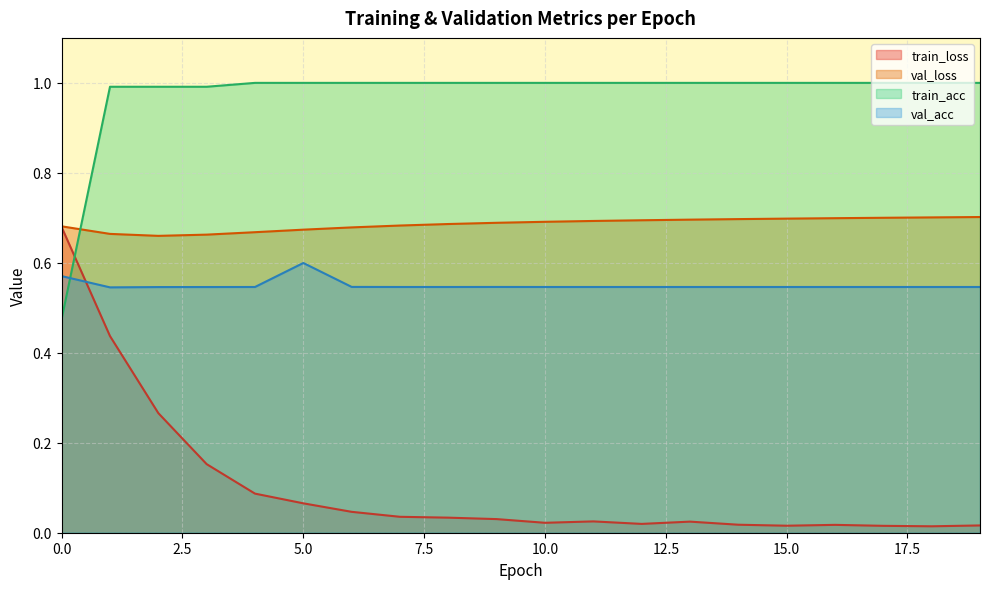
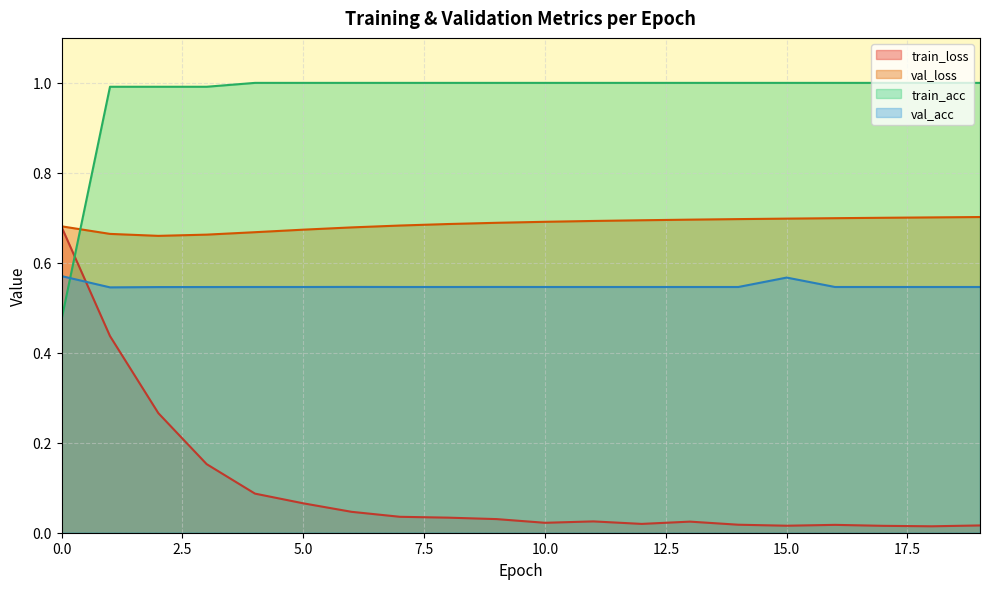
val_acc, 5.0: 0.60 -> 0.55
val_acc, 15.0: 0.55 -> 0.57
